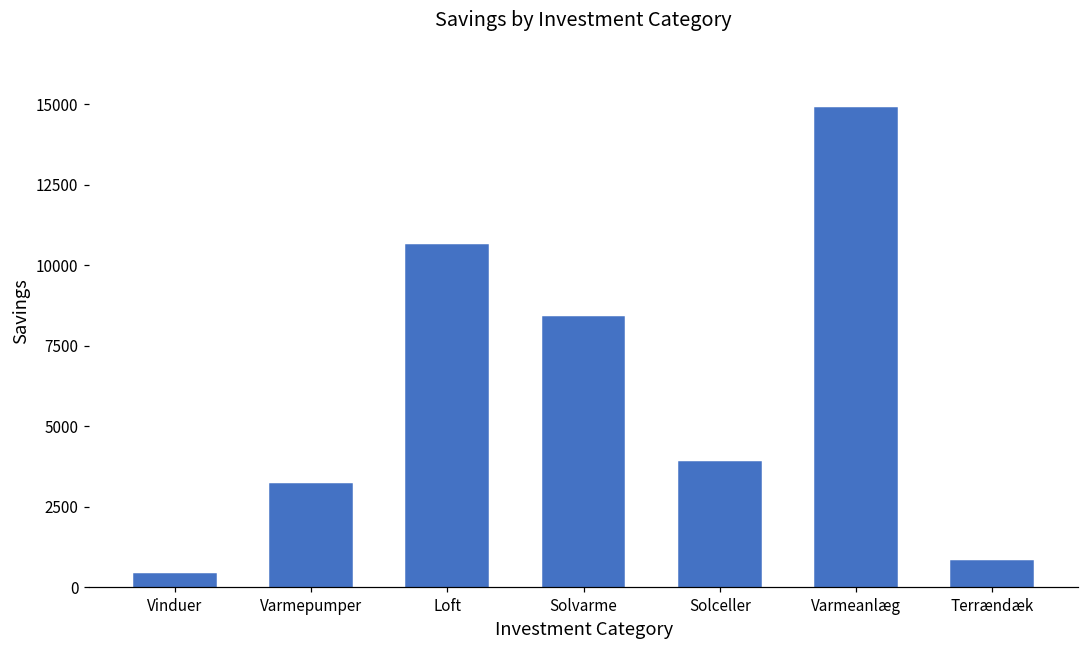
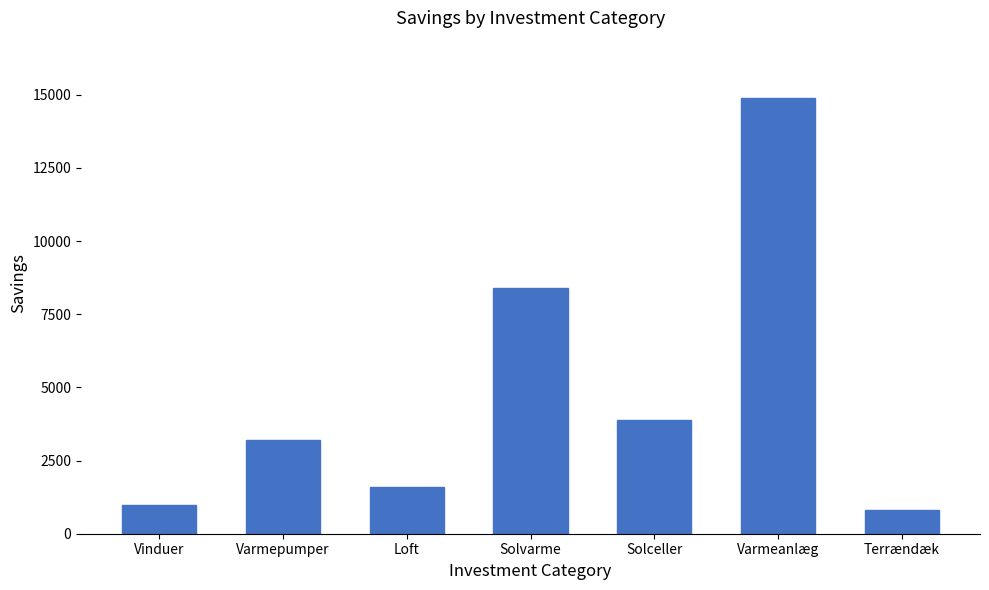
Vinduer: 400 -> 1000
Loft: 10600 -> 1600
